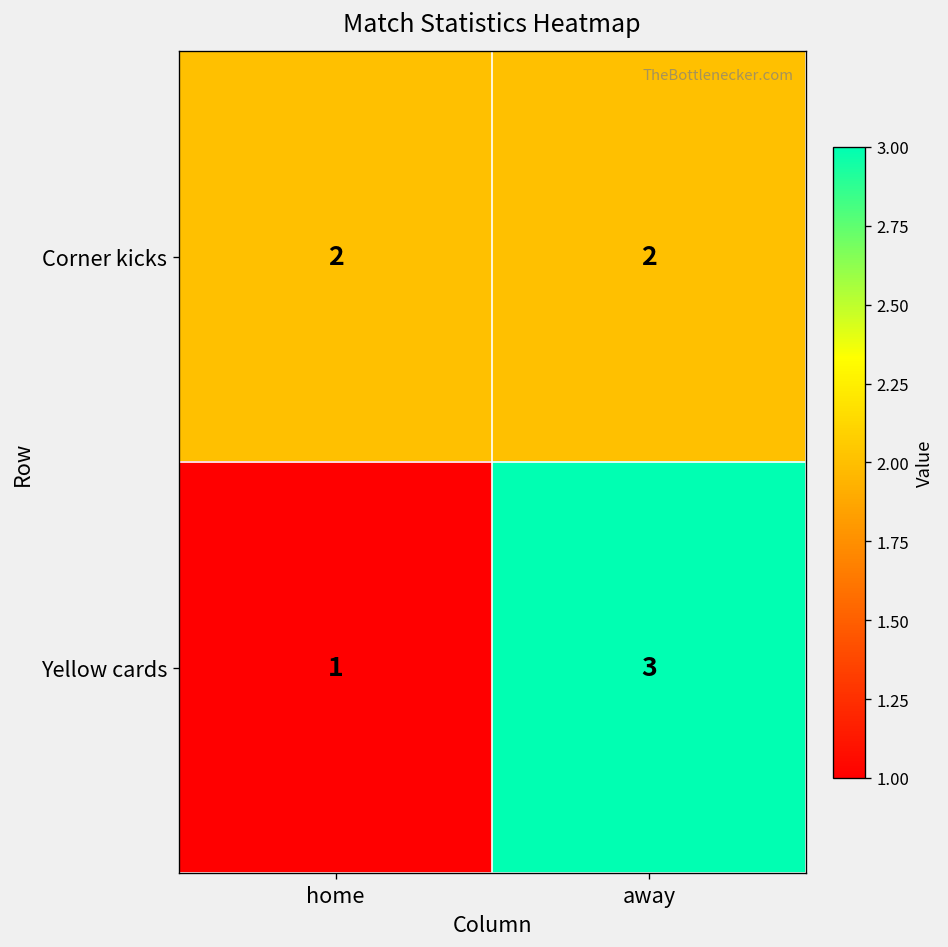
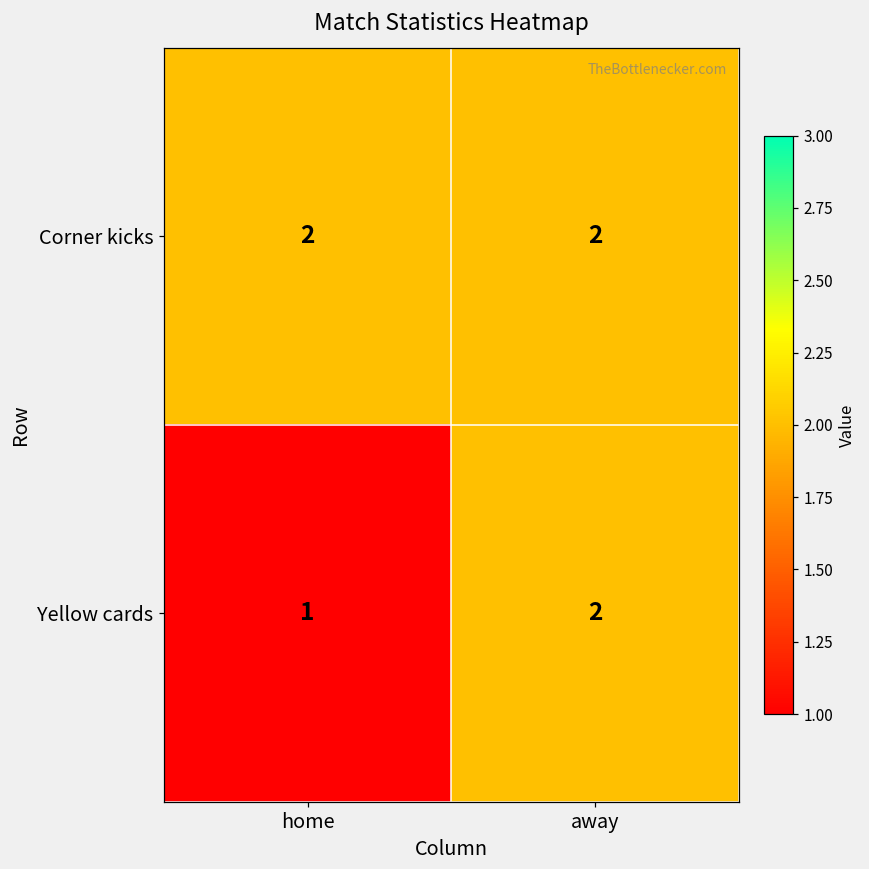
Yellow cards, away: 3 -> 2
